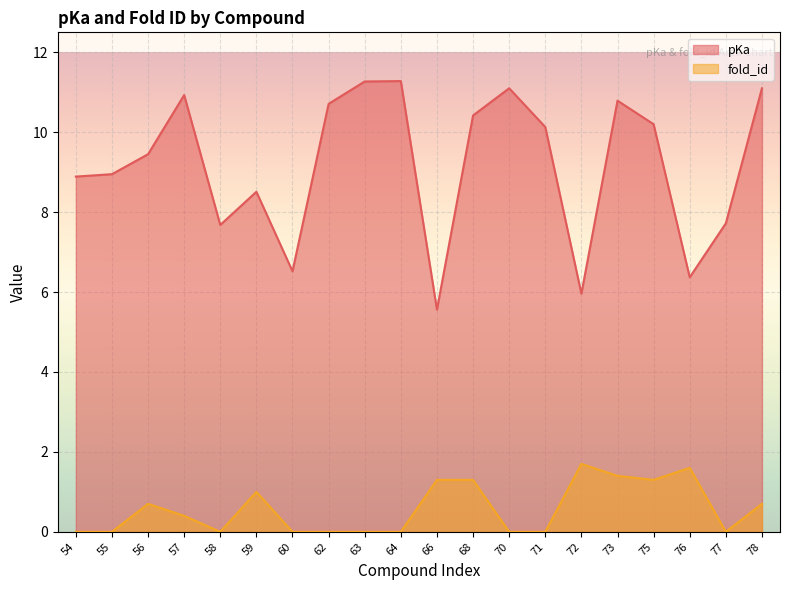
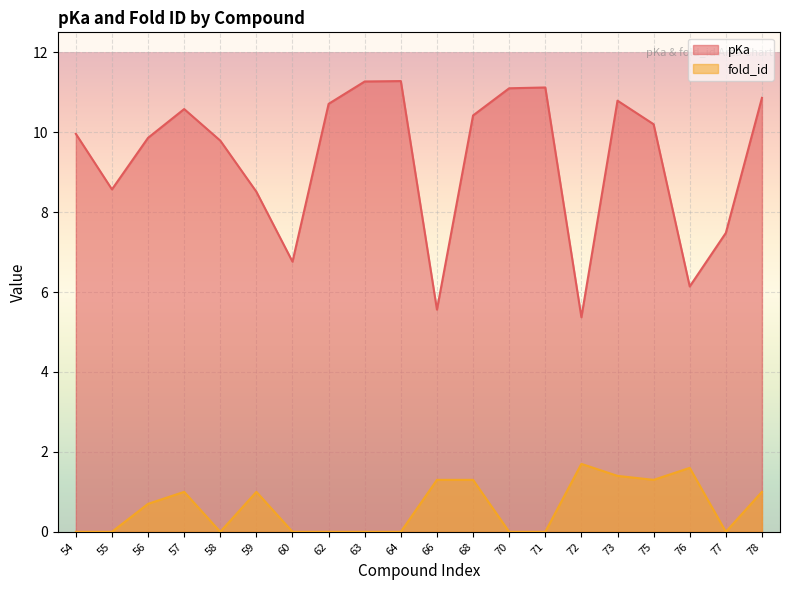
pKa, 54: 8.9 -> 10.0
pKa, 55: 9.0 -> 8.6
pKa, 56: 9.5 -> 9.9
pKa, 57: 10.9 -> 10.6
fold_id, 57: 0.4 -> 1.0
pKa, 58: 7.7 -> 9.8
pKa, 60: 6.5 -> 6.8
pKa, 71: 10.1 -> 11.1
pKa, 72: 6.0 -> 5.4
pKa, 76: 6.4 -> 6.1
pKa, 77: 7.7 -> 7.5
pKa, 78: 11.1 -> 10.9
fold_id, 78: 0.7 -> 1.0
